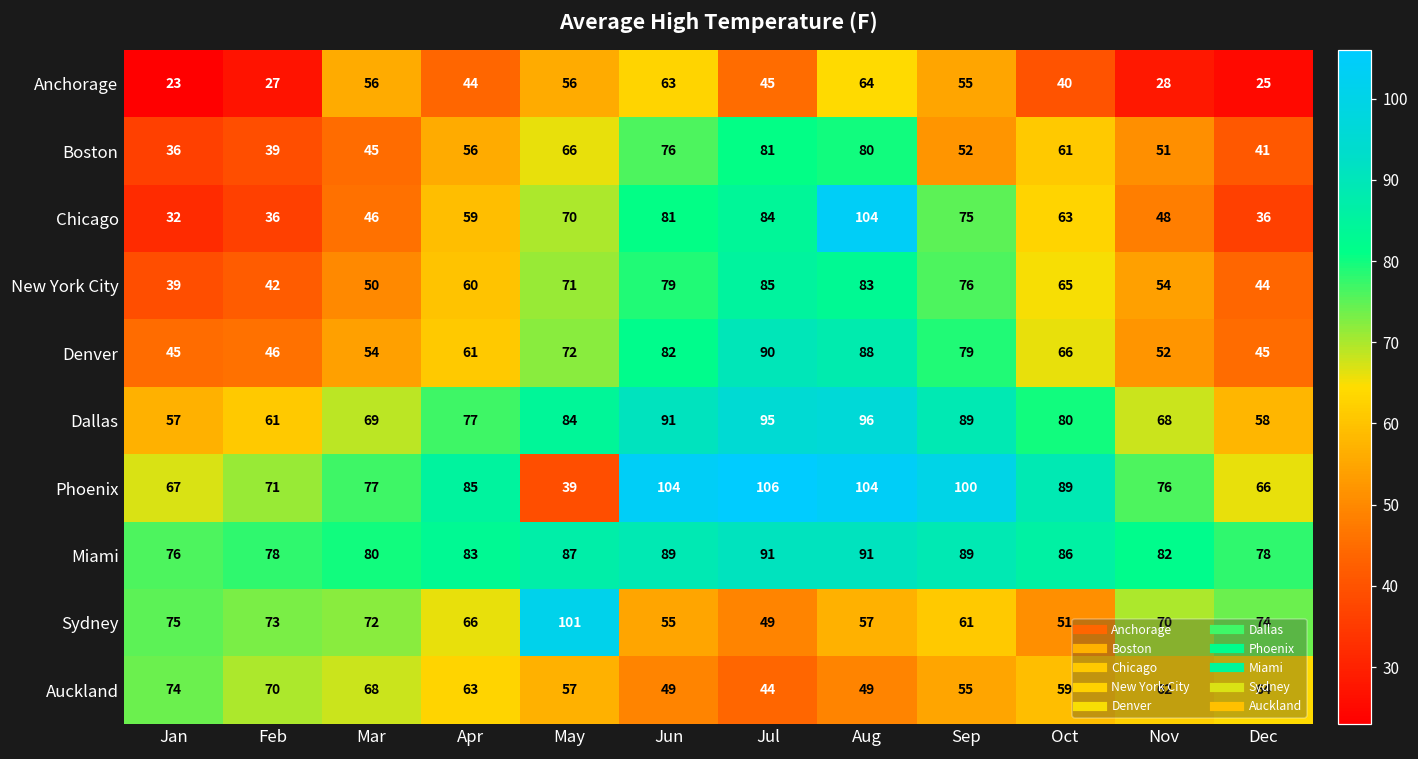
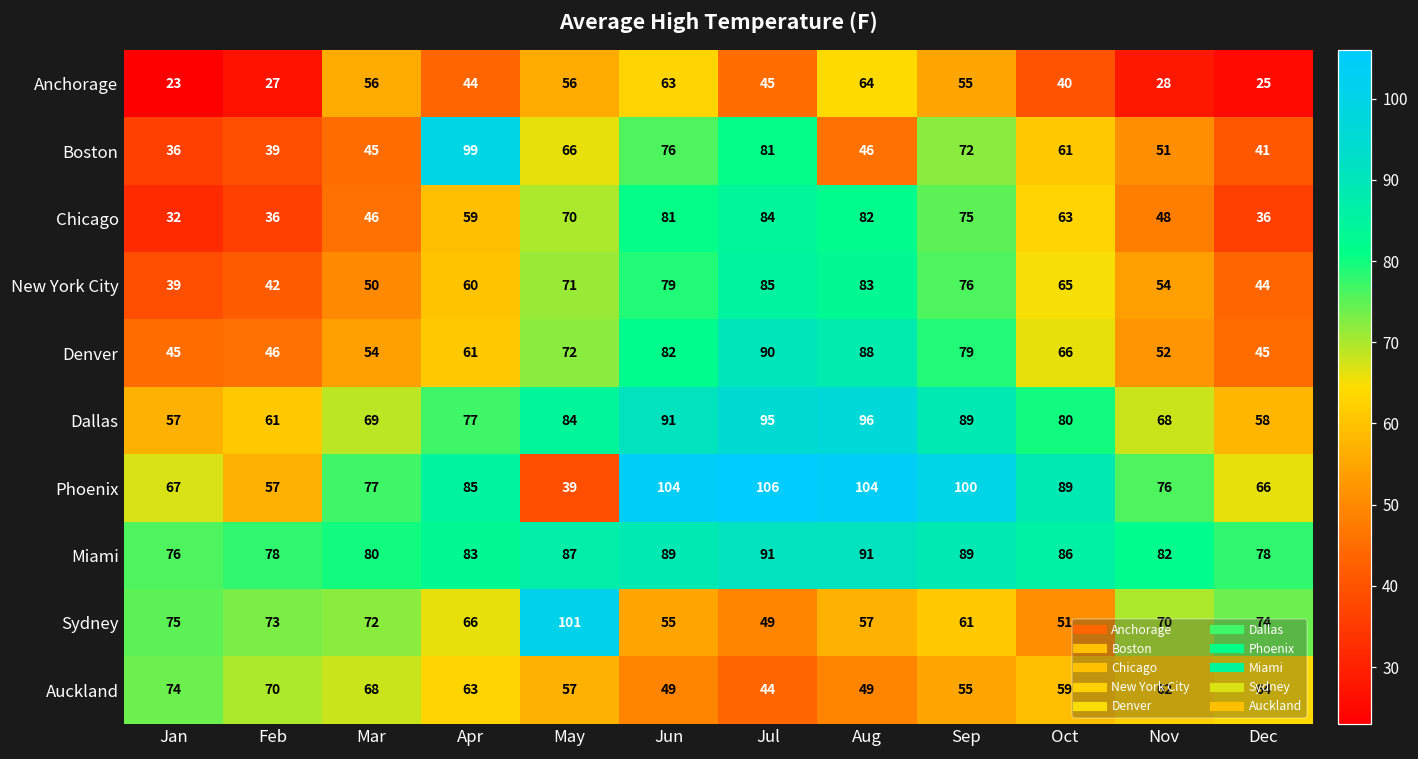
Boston, Apr: 56 -> 99
Boston, Aug: 80 -> 46
Boston, Sep: 52 -> 72
Chicago, Aug: 104 -> 82
Phoenix, Feb: 71 -> 57
